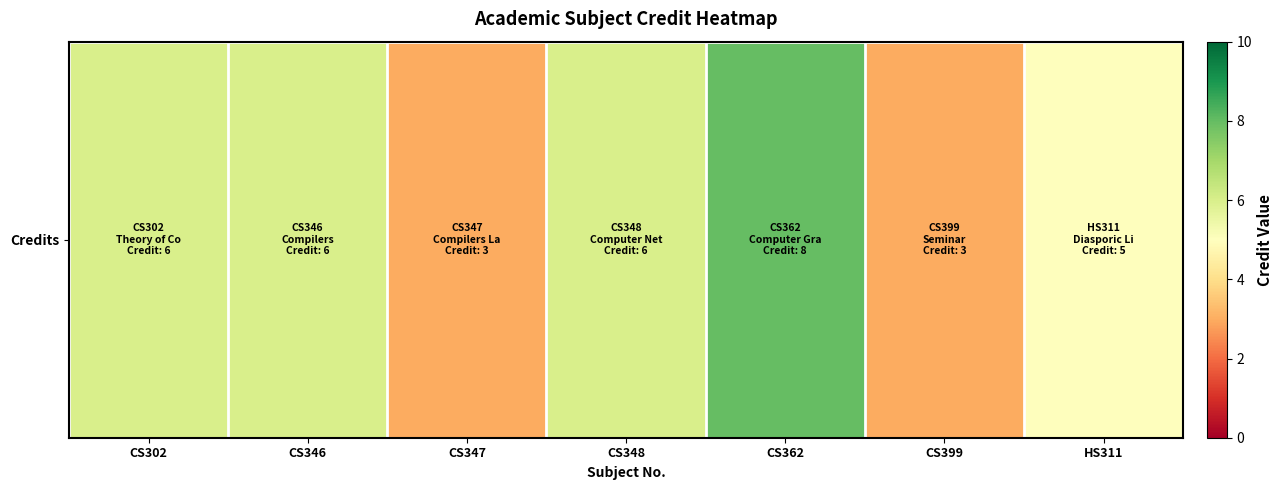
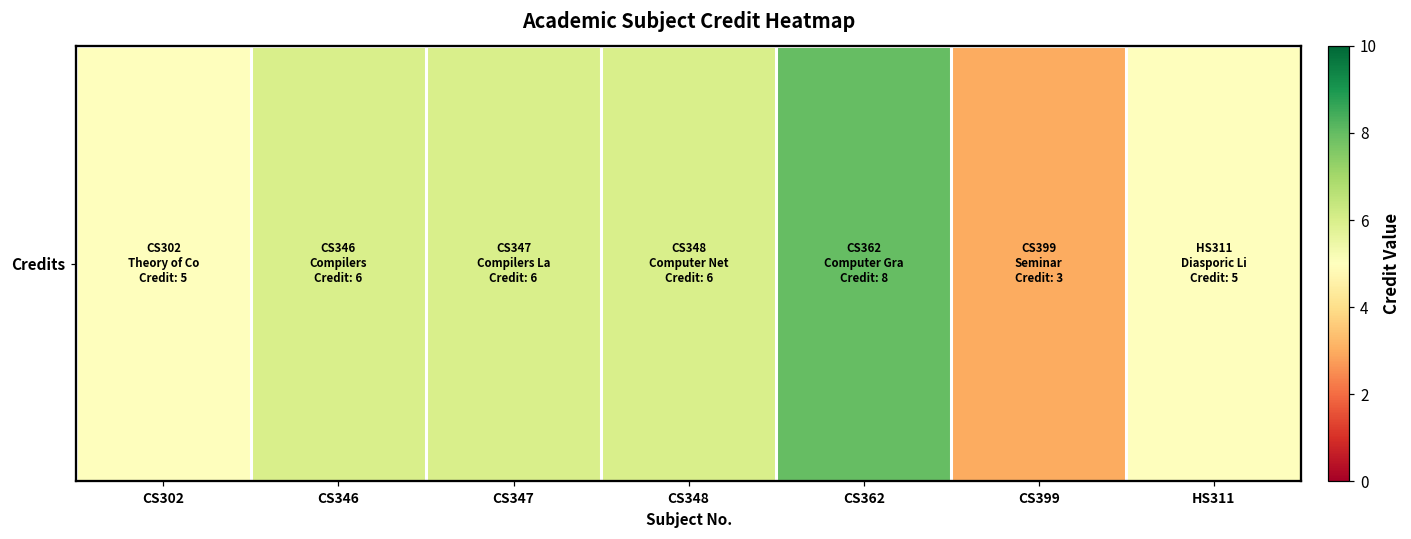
Credits, CS302: 6 -> 5
Credits, CS347: 3 -> 6
